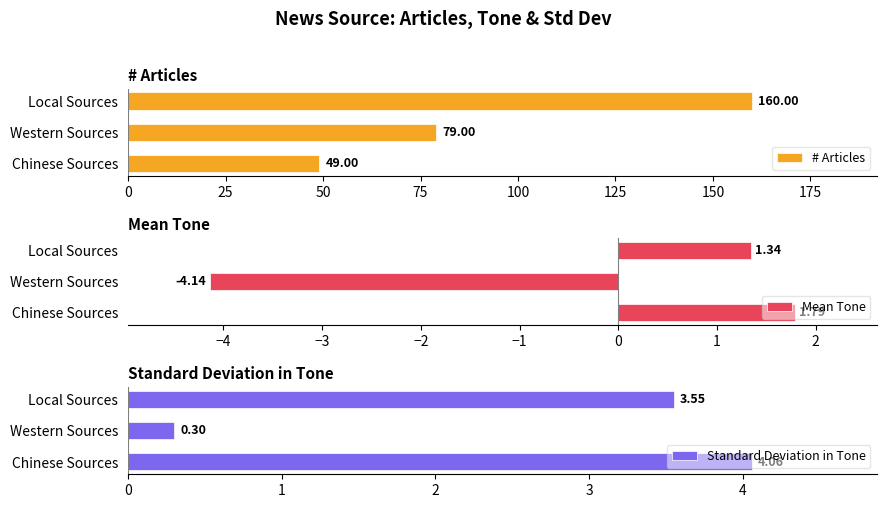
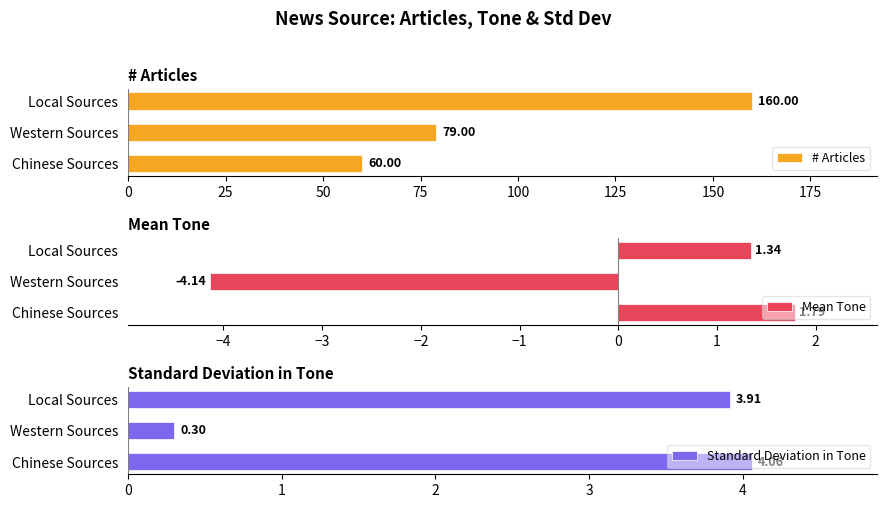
# Articles, Chinese Sources: 49.00 -> 60.00
Standard Deviation in Tone, Local Sources: 3.55 -> 3.91
